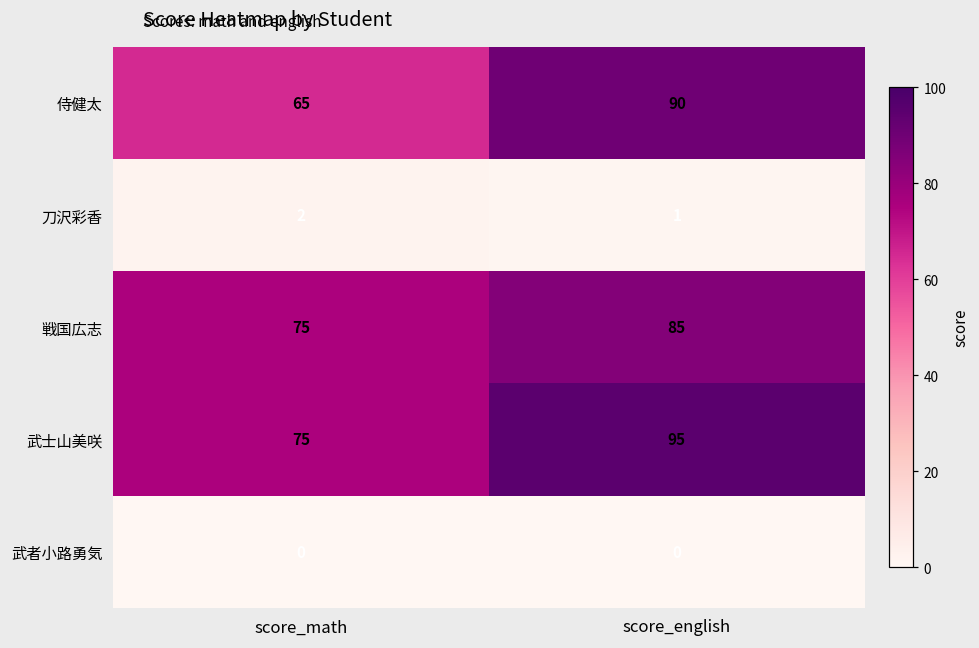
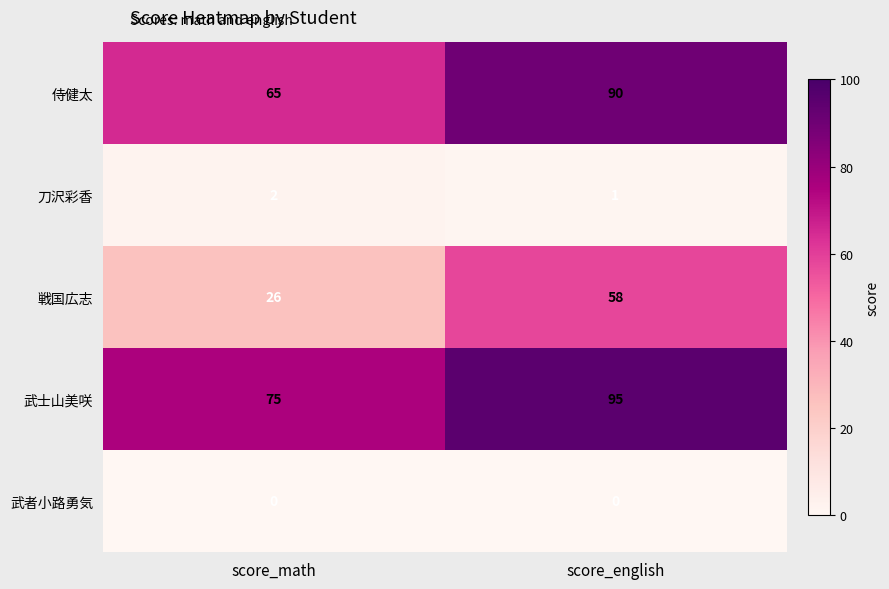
戦国広志, score_math: 75 -> 26
戦国広志, score_english: 85 -> 58
